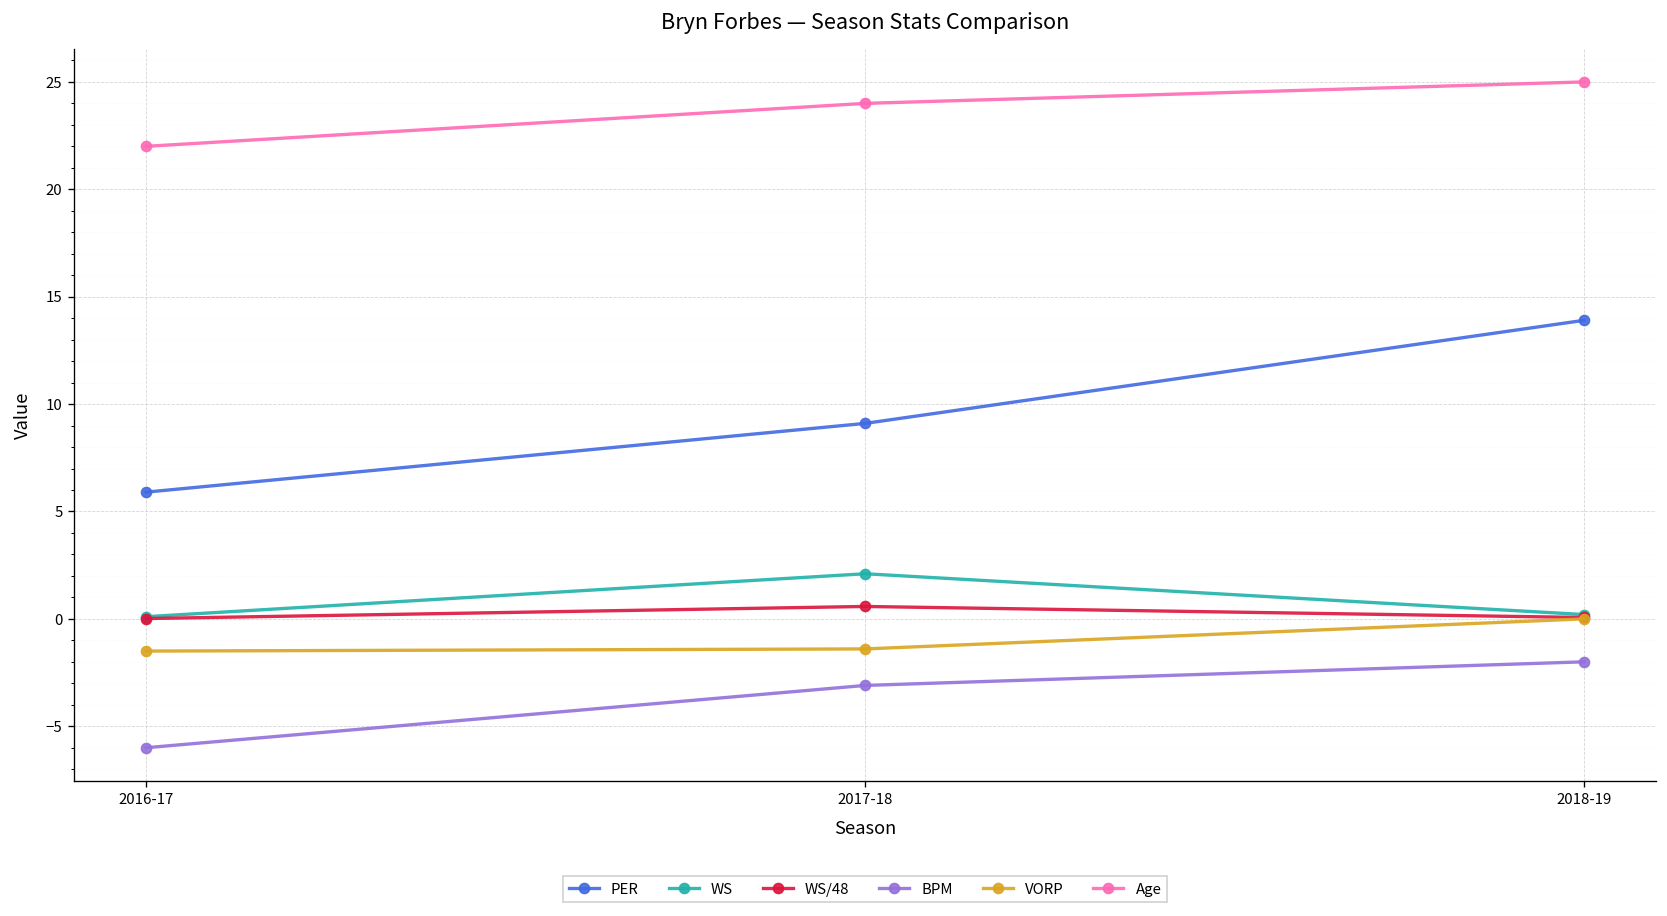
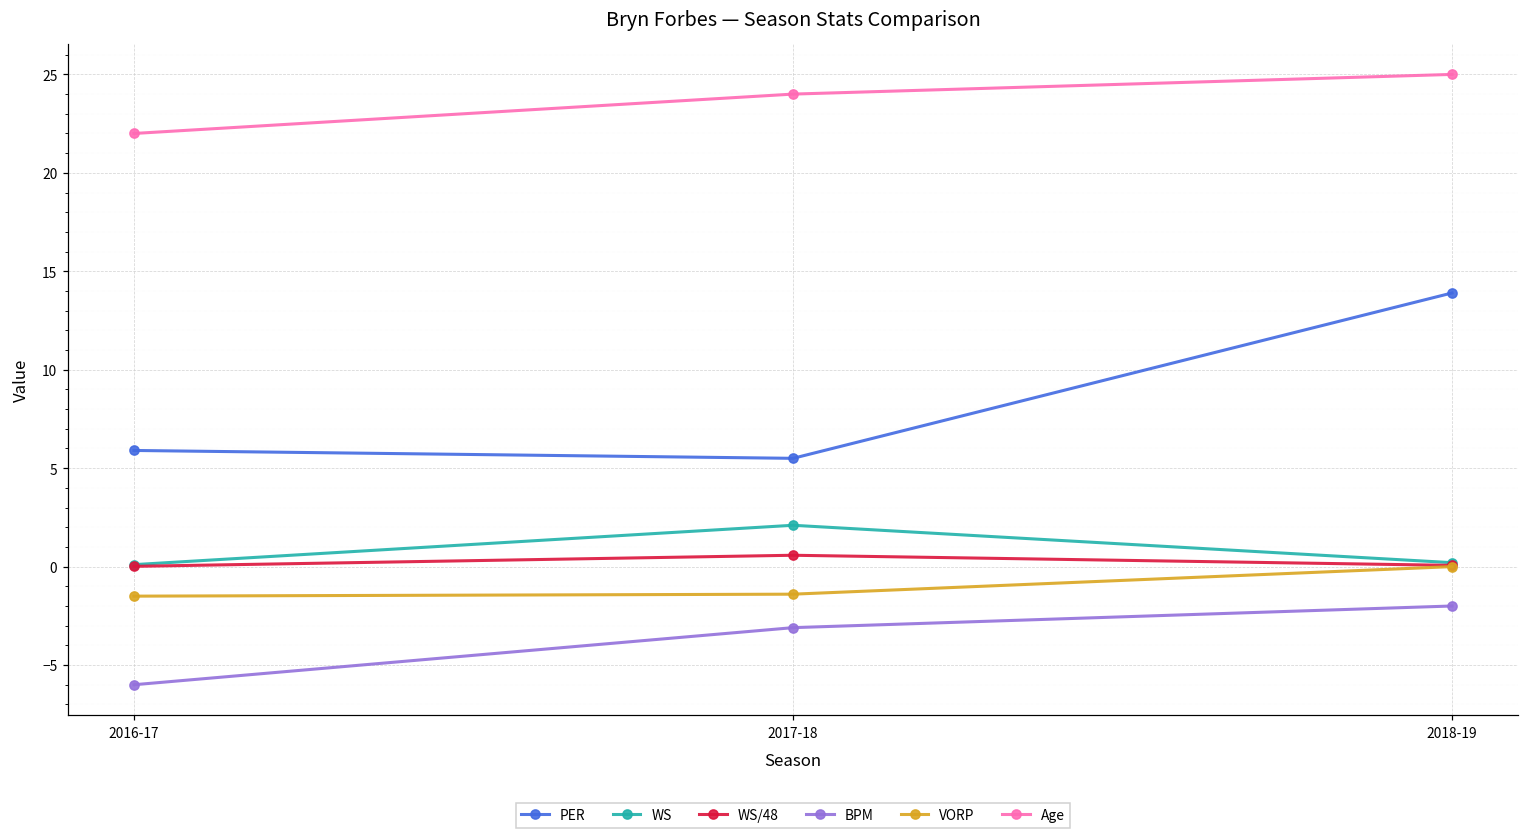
PER, 2017-18: 9.1 -> 5.5
